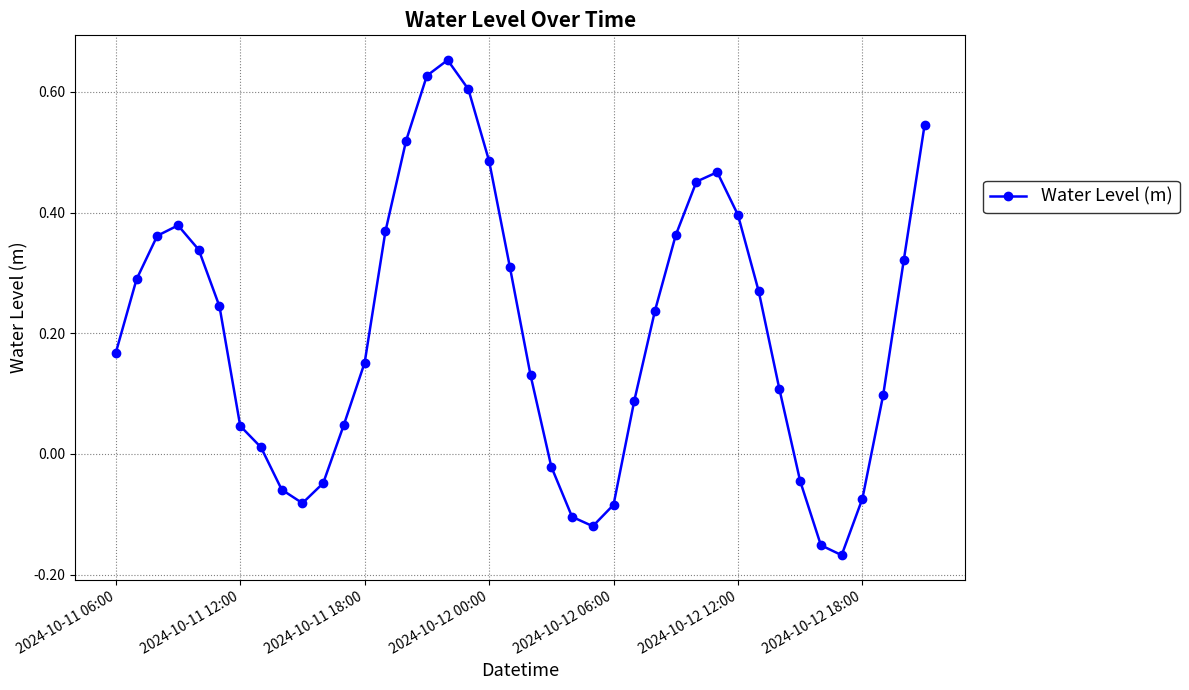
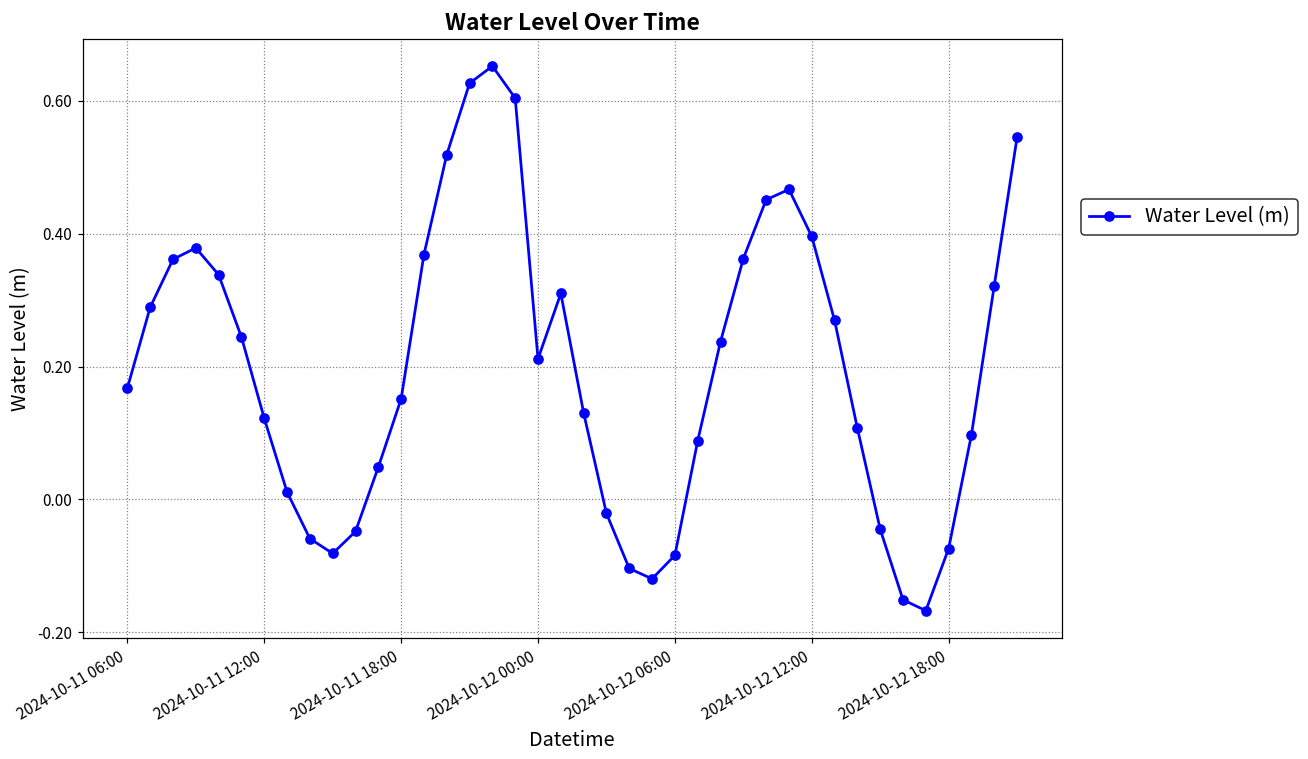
2024-10-11 12:00: 0.05 -> 0.12
2024-10-12 00:00: 0.49 -> 0.21
